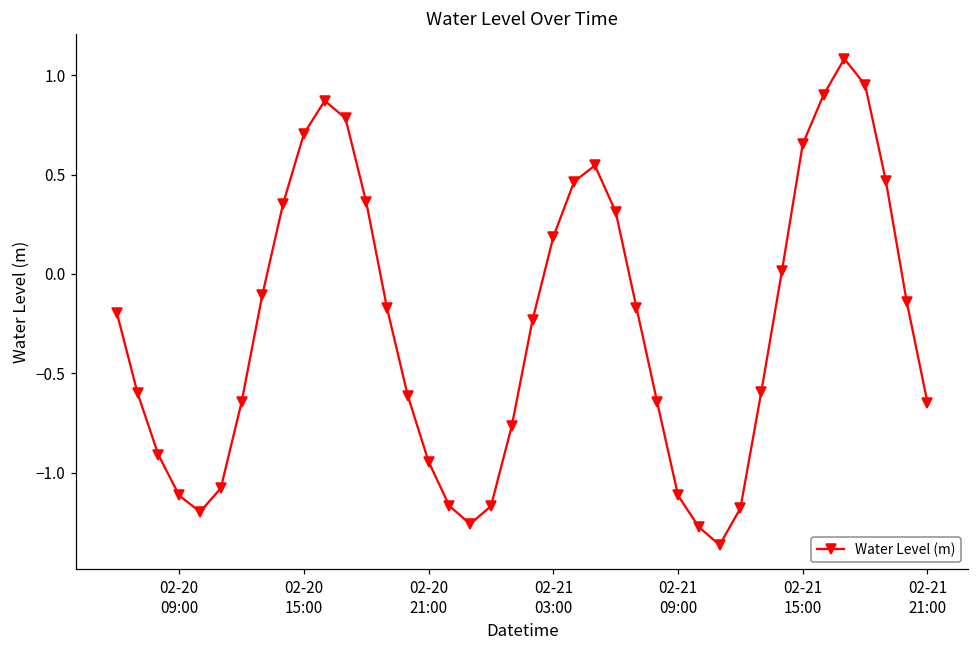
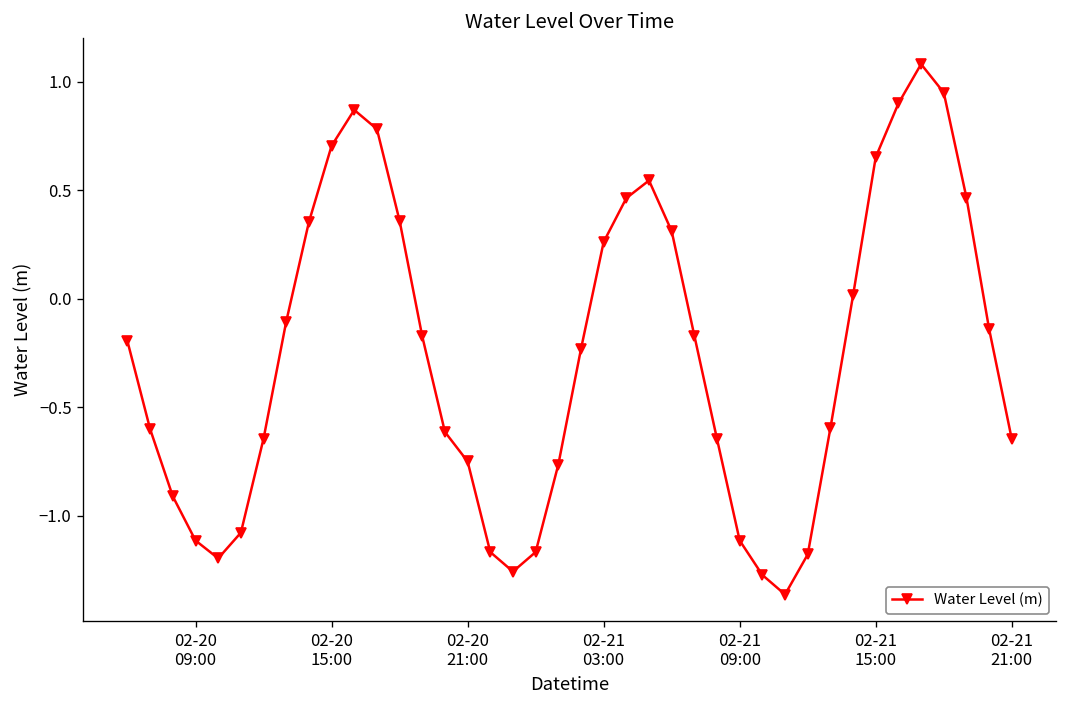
02-20 21:00: -0.94 -> -0.75
02-21 03:00: 0.19 -> 0.26
